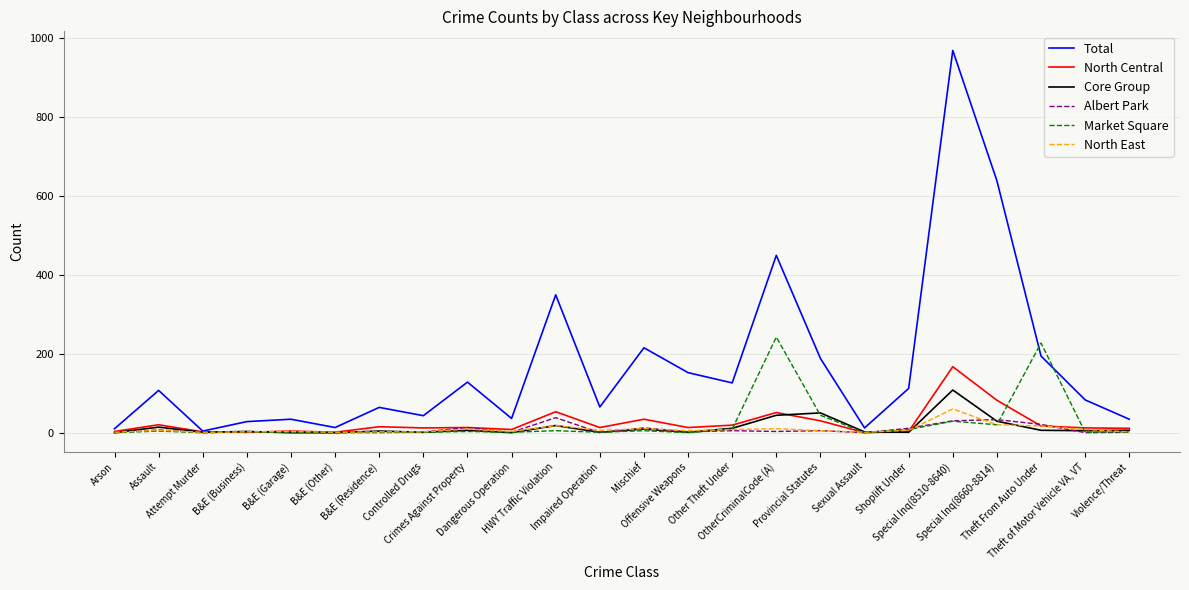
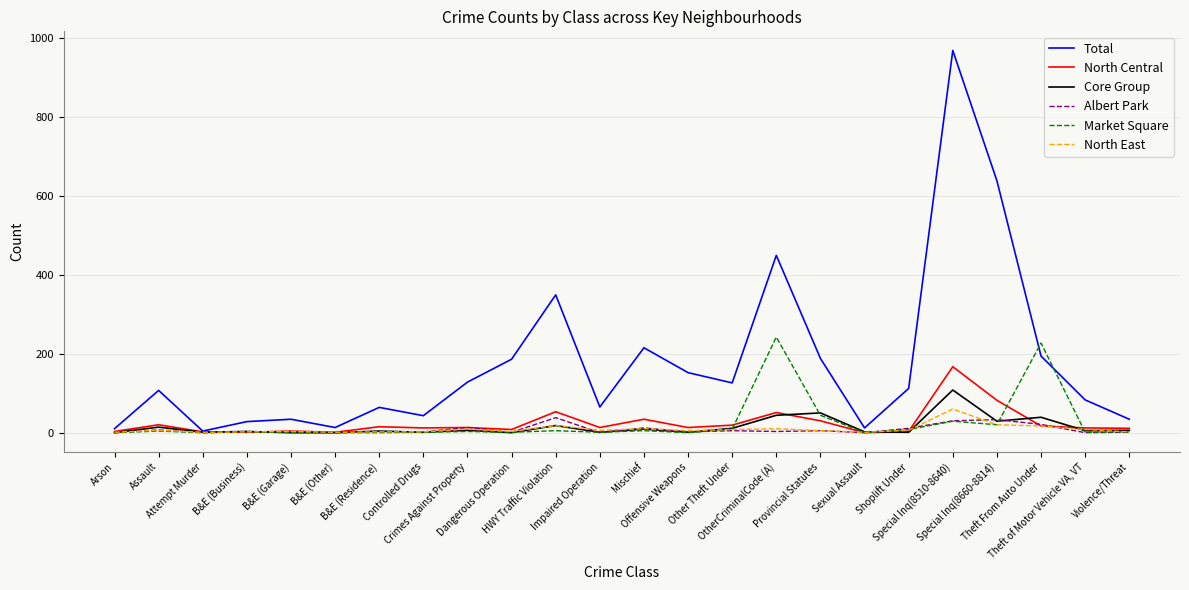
Total, Dangerous Operation: 40 -> 190
Core Group, Theft From Auto Under: 10 -> 40
